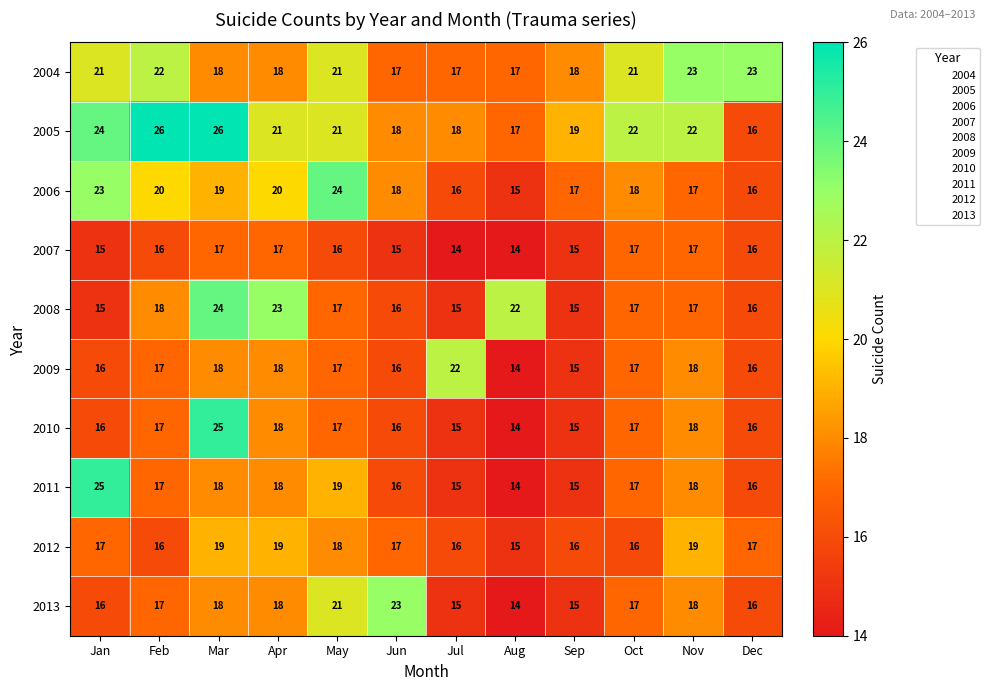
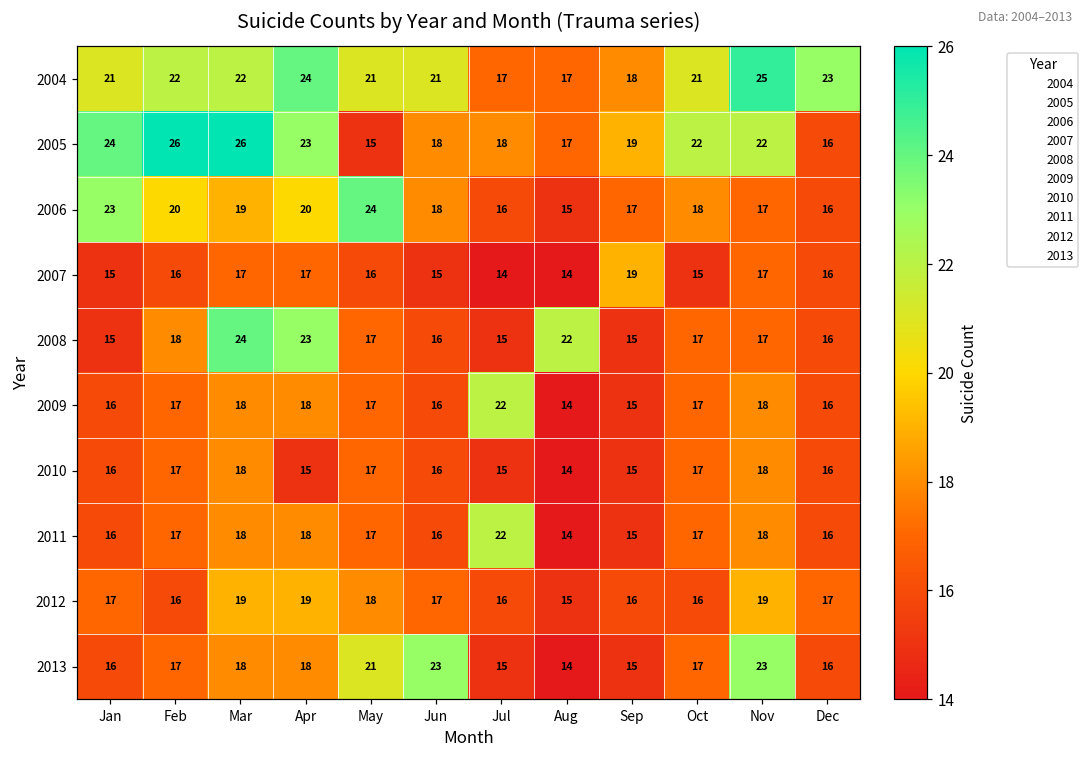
2004, Mar: 18 -> 22
2004, Apr: 18 -> 24
2004, Jun: 17 -> 21
2004, Nov: 23 -> 25
2005, Apr: 21 -> 23
2005, May: 21 -> 15
2007, Sep: 15 -> 19
2007, Oct: 17 -> 15
2010, Mar: 25 -> 18
2010, Apr: 18 -> 15
2011, Jan: 25 -> 16
2011, May: 19 -> 17
2011, Jul: 15 -> 22
2013, Nov: 18 -> 23
